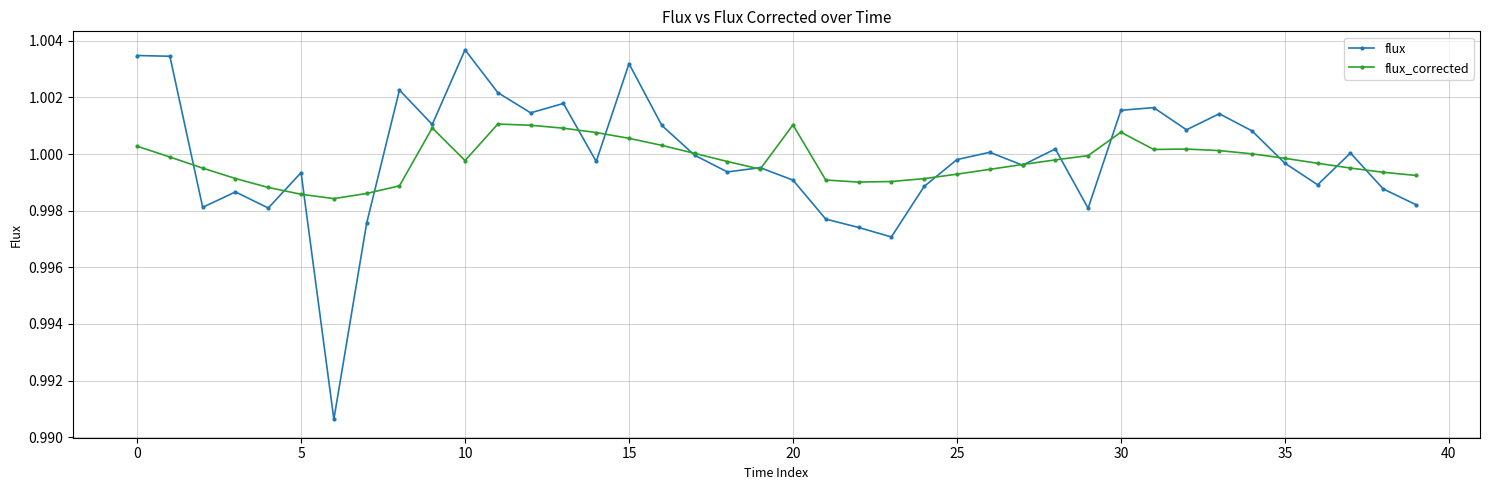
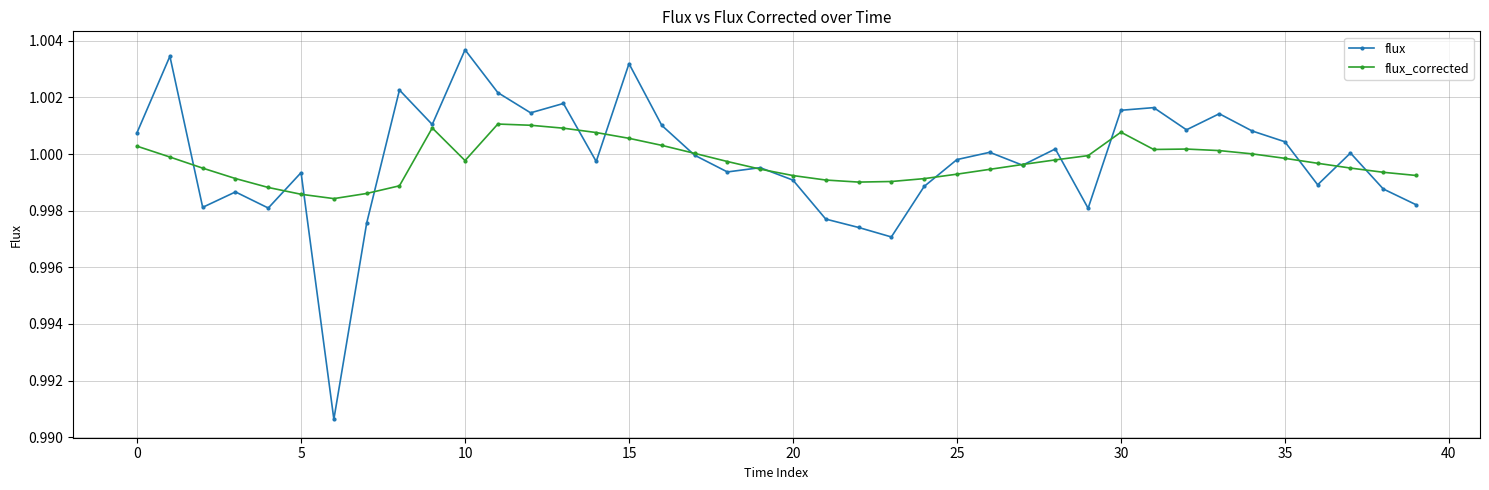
flux, 0: 1.0035 -> 1.0008
flux_corrected, 20: 1.0010 -> 0.9992
flux, 35: 0.9997 -> 1.0004
